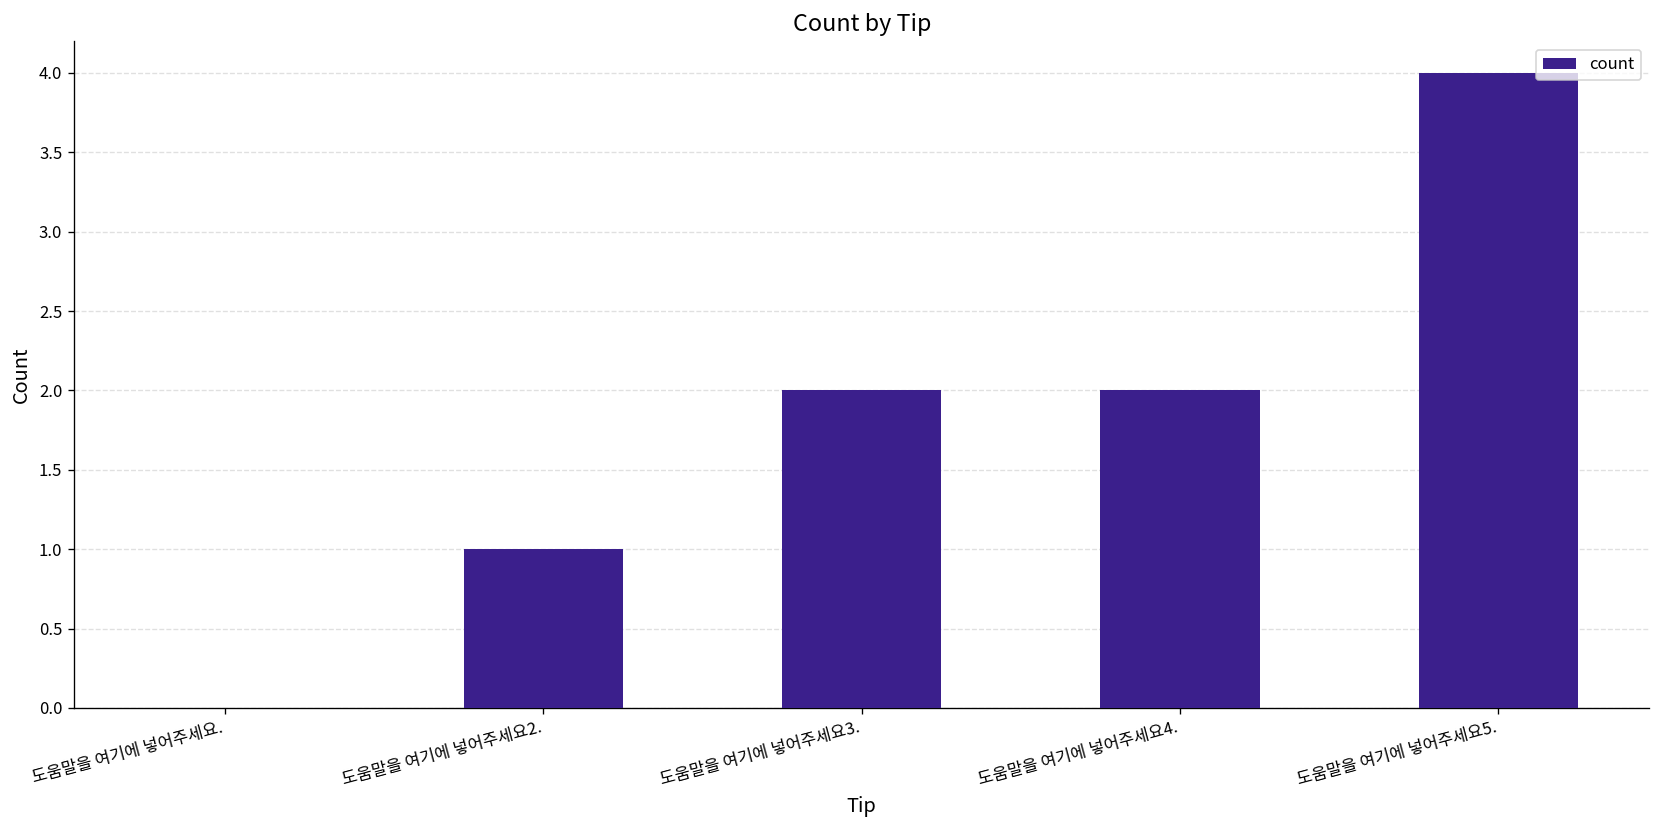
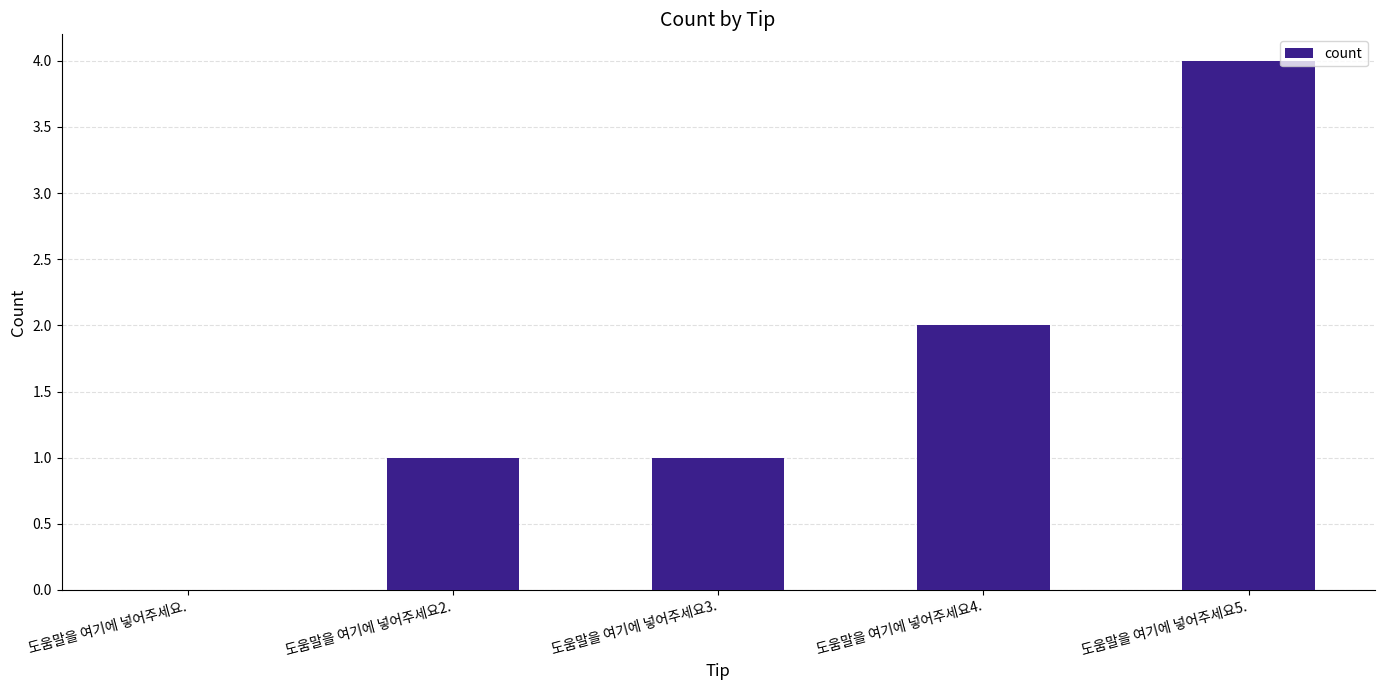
도움말을 여기에 넣어주세요3.: 2 -> 1
